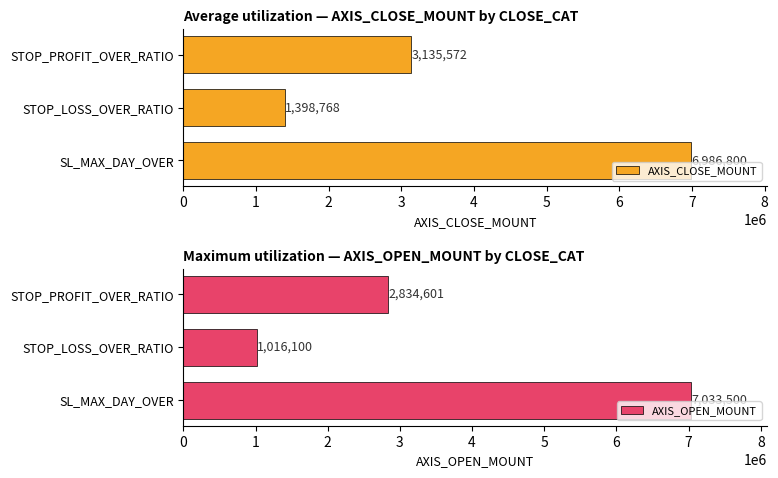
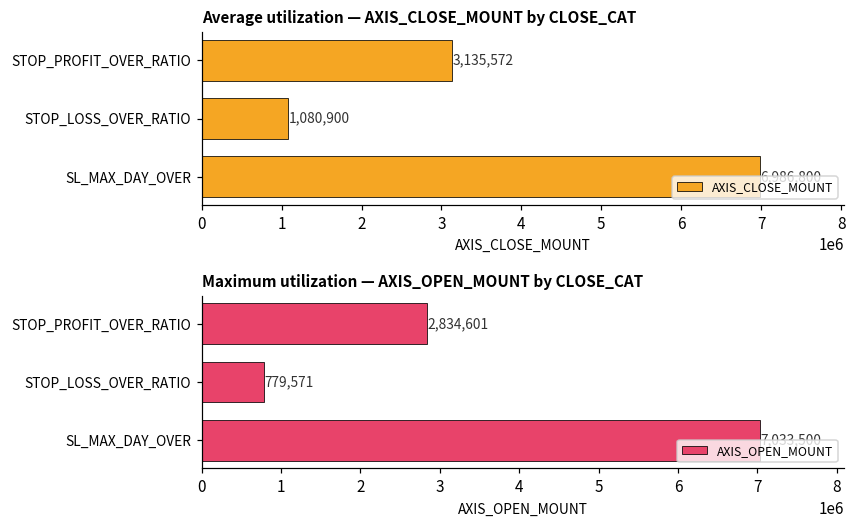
Average utilization — AXIS_CLOSE_MOUNT by CLOSE_CAT, STOP_LOSS_OVER_RATIO: 1,398,768 -> 1,080,900
Maximum utilization — AXIS_OPEN_MOUNT by CLOSE_CAT, STOP_LOSS_OVER_RATIO: 1,016,100 -> 779,571
